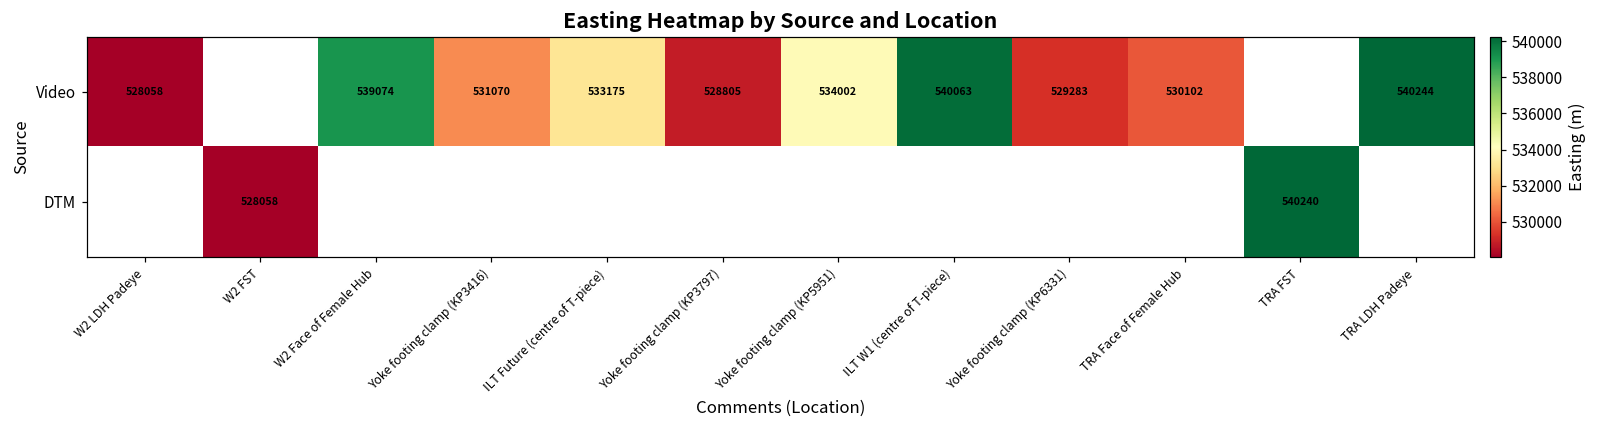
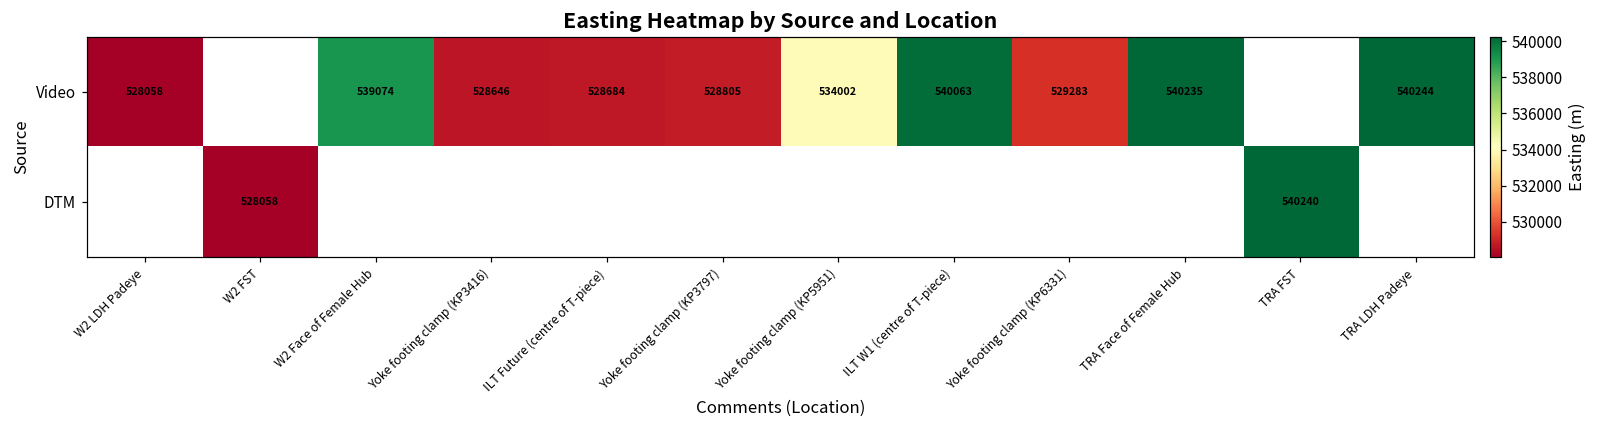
Video, Yoke footing clamp (KP3416): 531070 -> 528646
Video, ILT Future (centre of T-piece): 533175 -> 528684
Video, TRA Face of Female Hub: 530102 -> 540235
